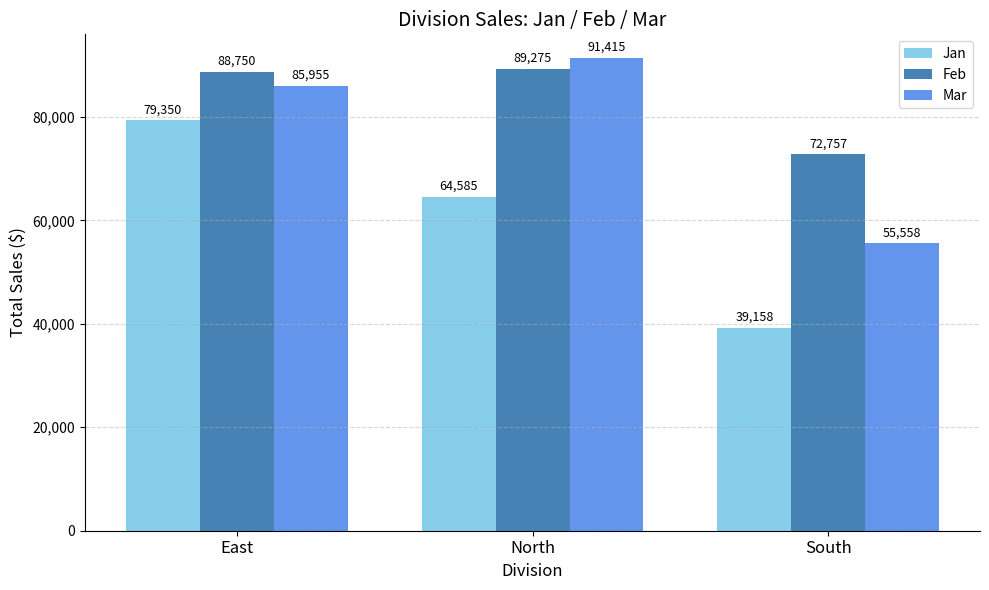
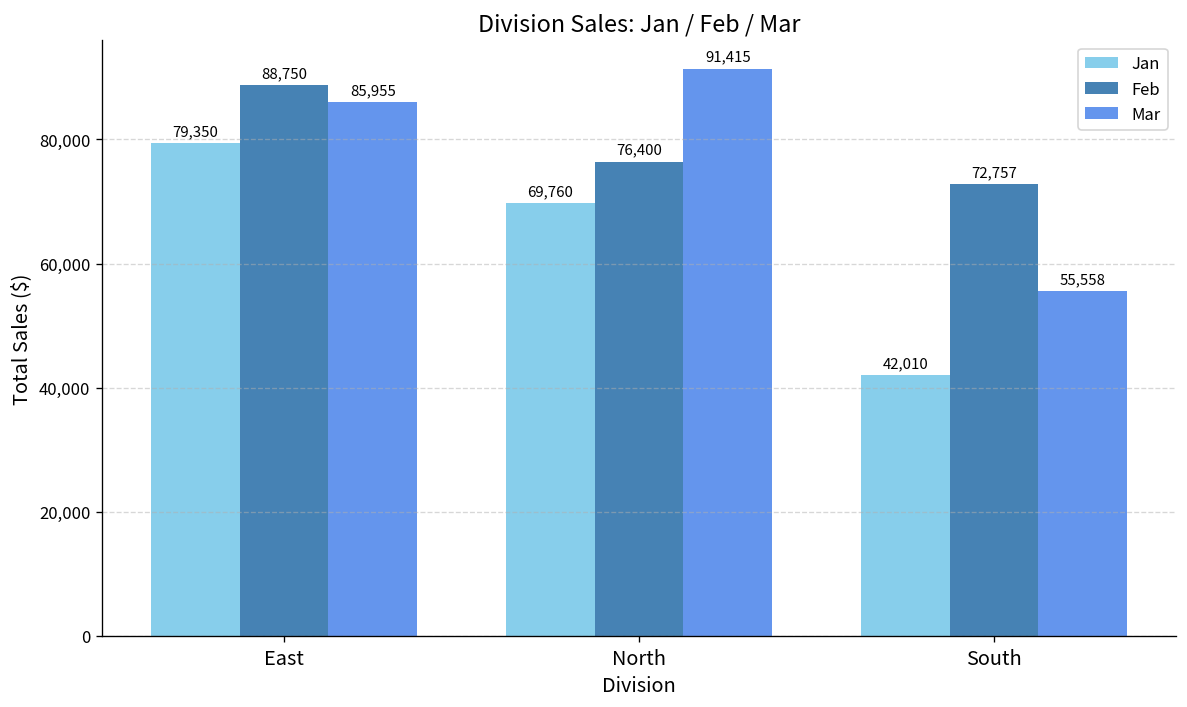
Jan, North: 64,585 -> 69,760
Feb, North: 89,275 -> 76,400
Jan, South: 39,158 -> 42,010
